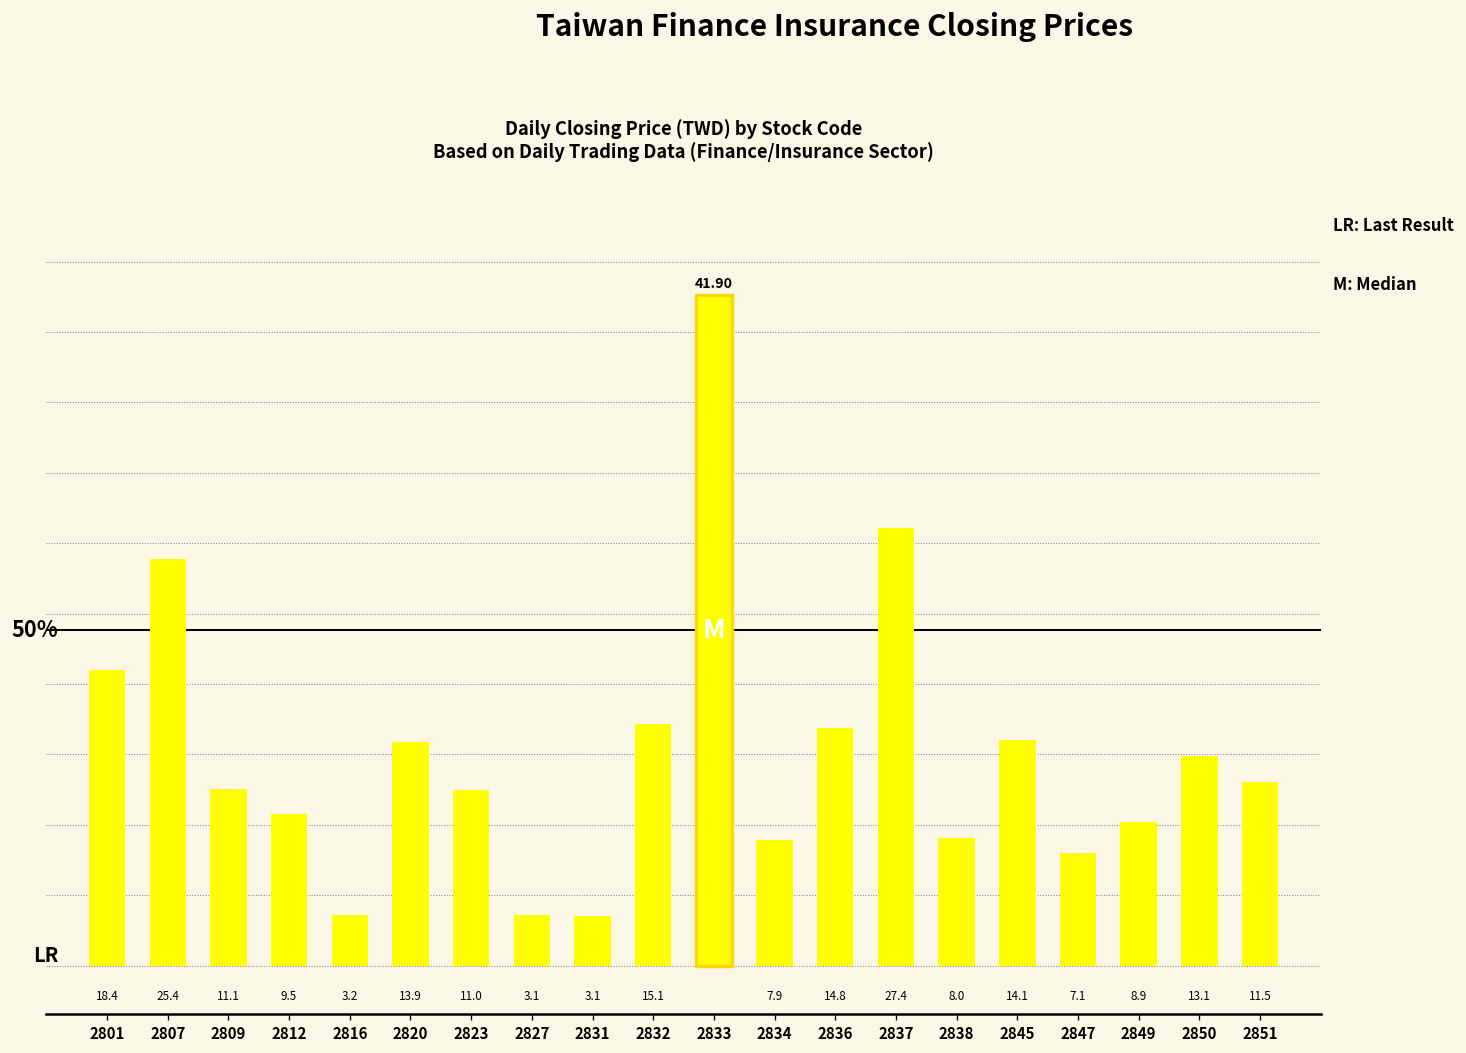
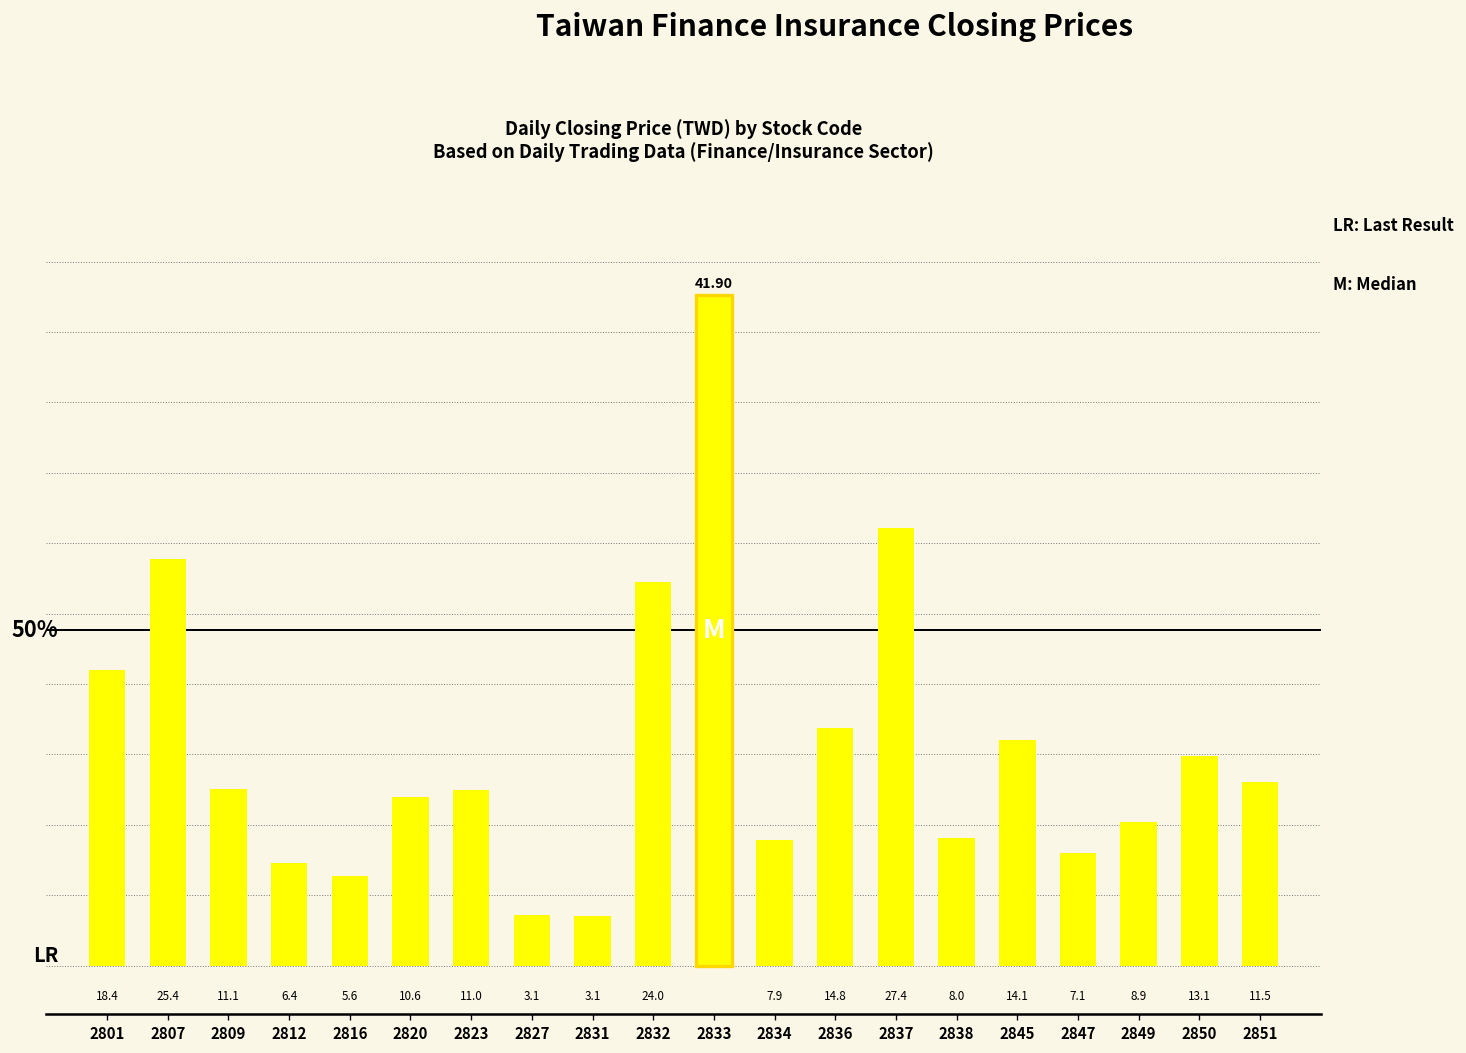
2812: 9.5 -> 6.4
2816: 3.2 -> 5.6
2820: 13.9 -> 10.6
2832: 15.1 -> 24.0
